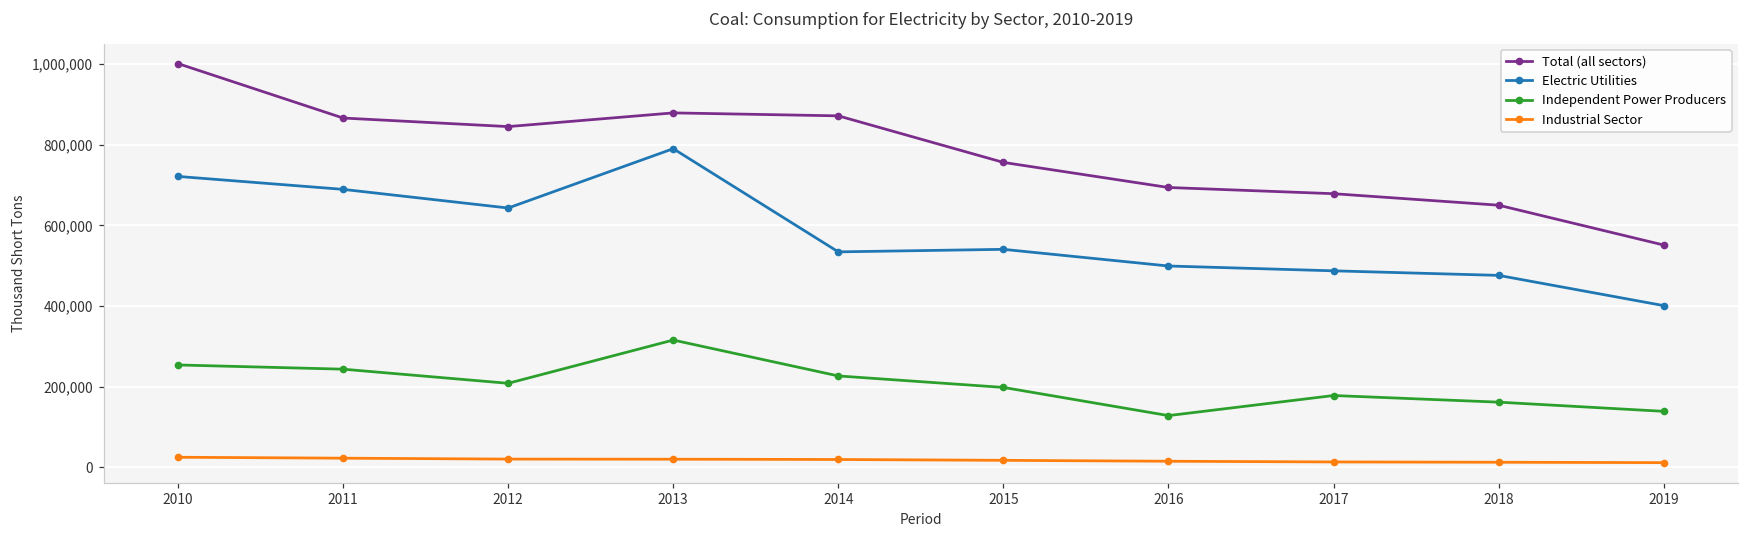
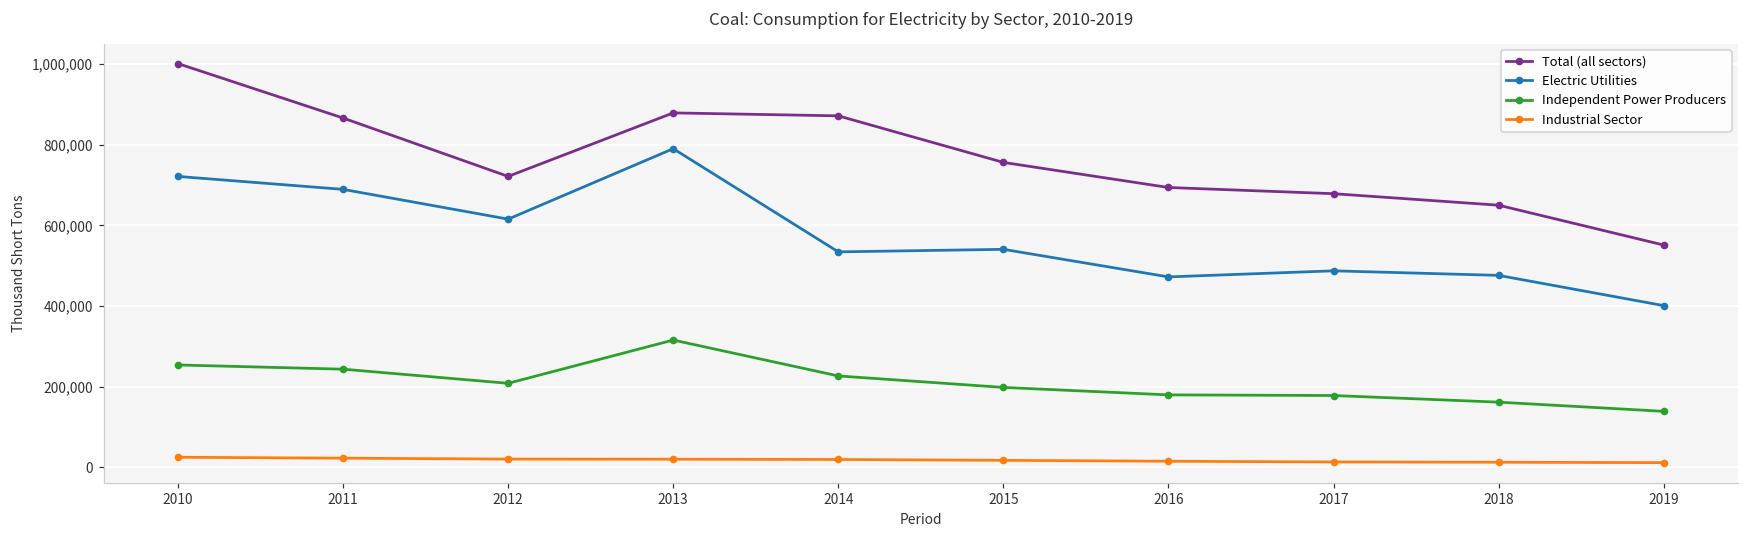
Total (all sectors), 2012: 850,000 -> 720,000
Electric Utilities, 2012: 640,000 -> 620,000
Electric Utilities, 2016: 500,000 -> 470,000
Independent Power Producers, 2016: 130,000 -> 180,000
